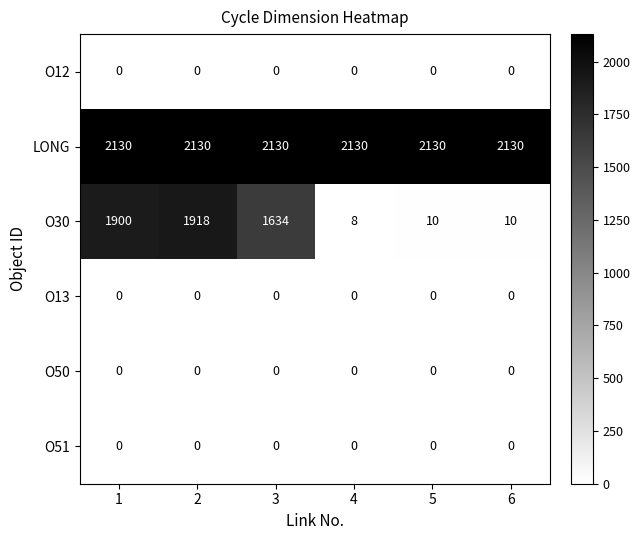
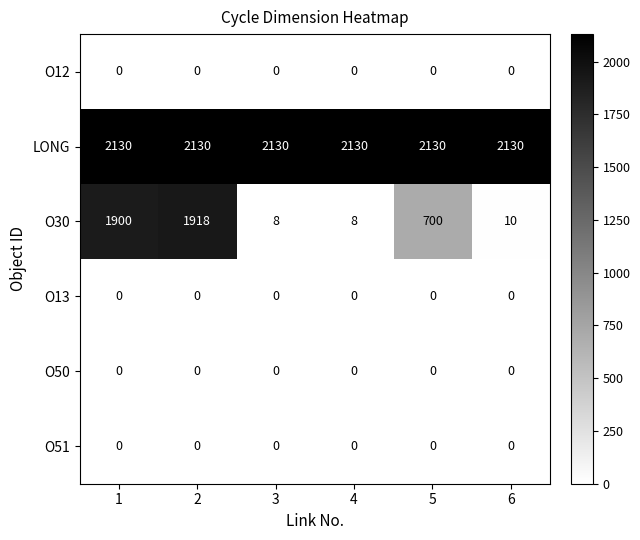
O30, 3: 1634 -> 8
O30, 5: 10 -> 700
